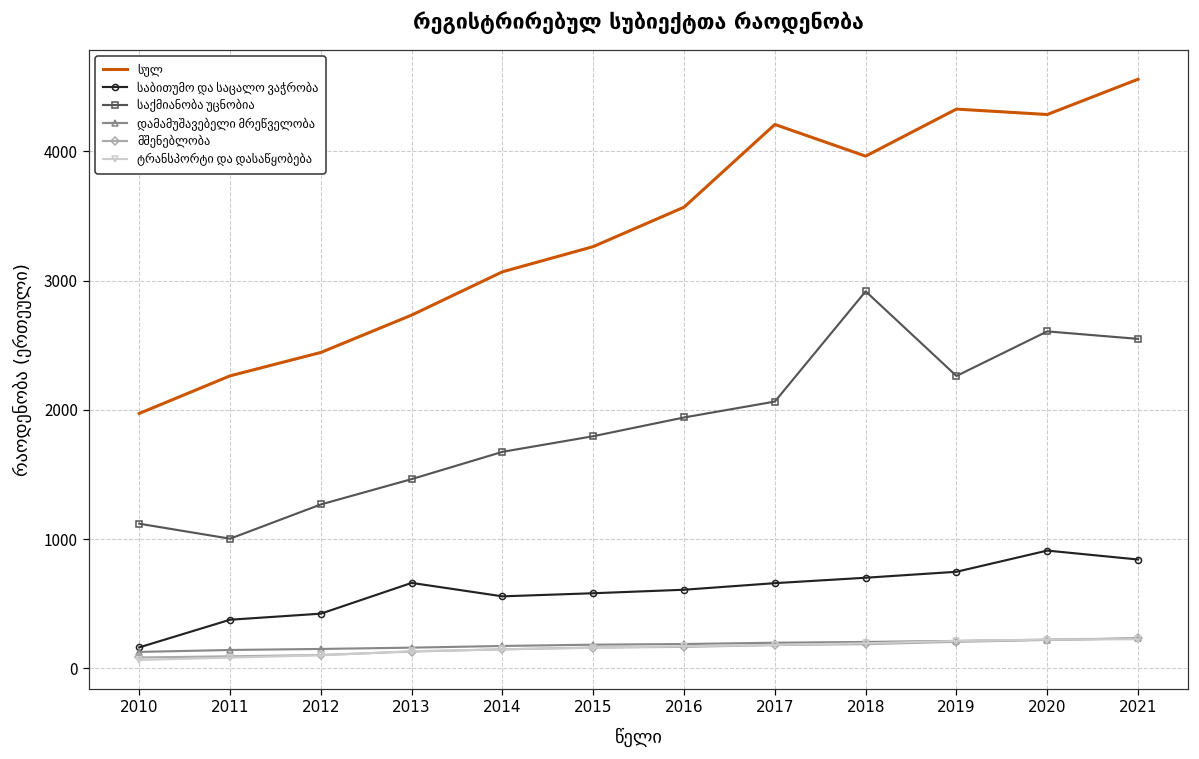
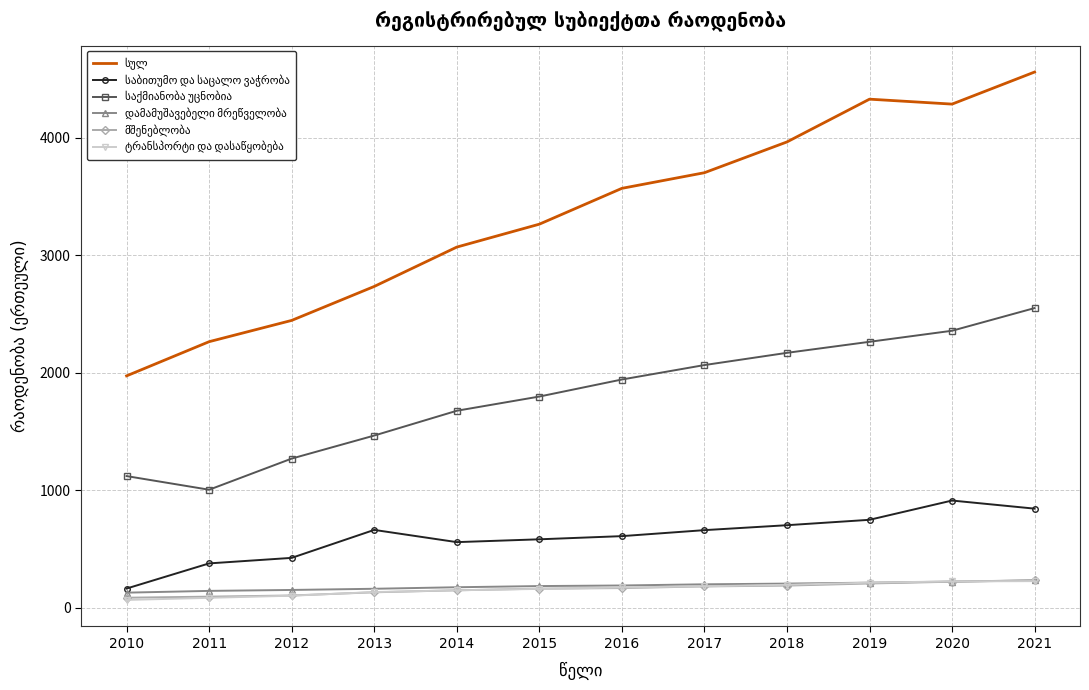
სულ, 2017: 4210 -> 3700
საქმიანობა უცნობია, 2018: 2920 -> 2170
საქმიანობა უცნობია, 2020: 2610 -> 2360
